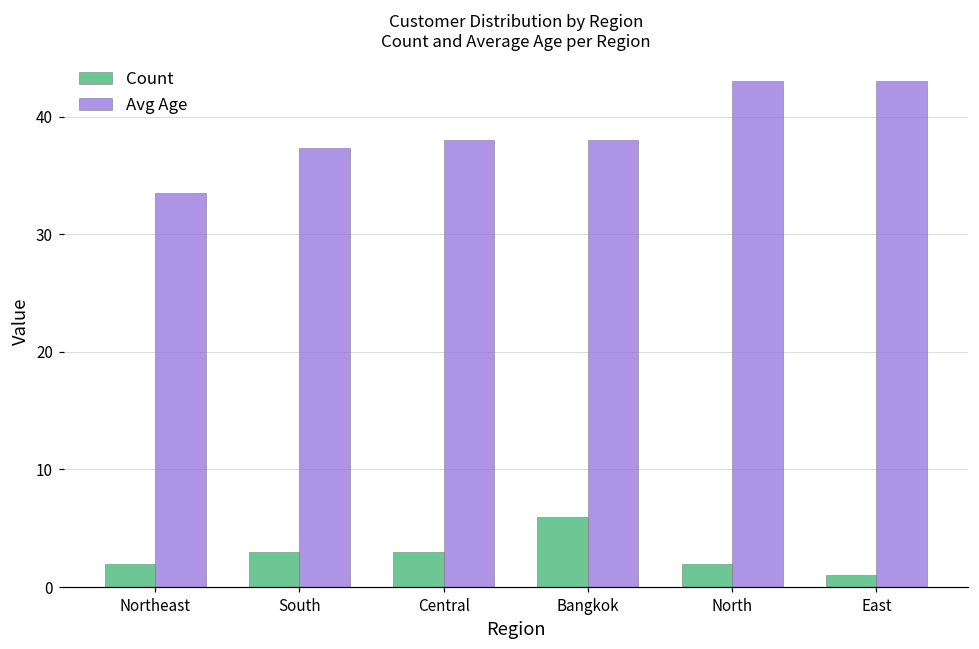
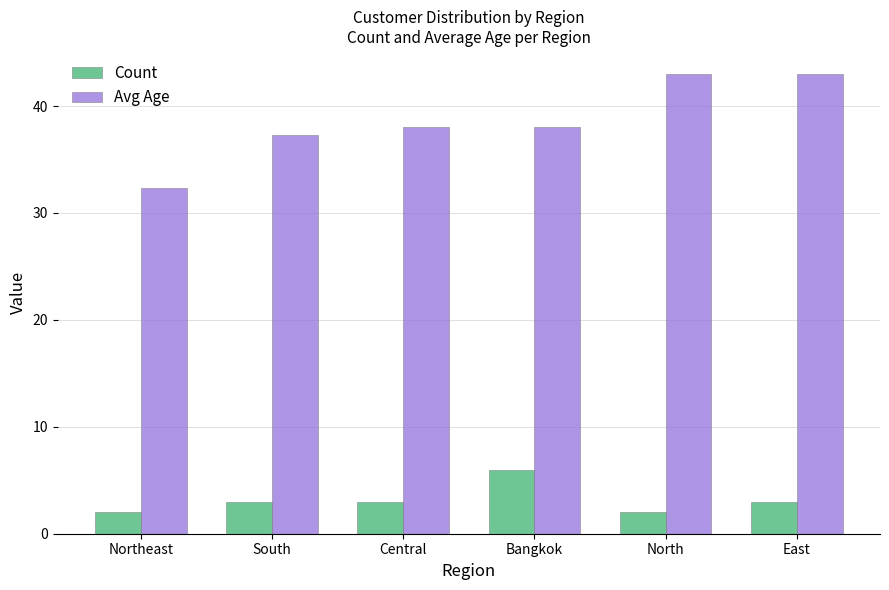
Avg Age, Northeast: 33.5 -> 32.3
Count, East: 1 -> 3
